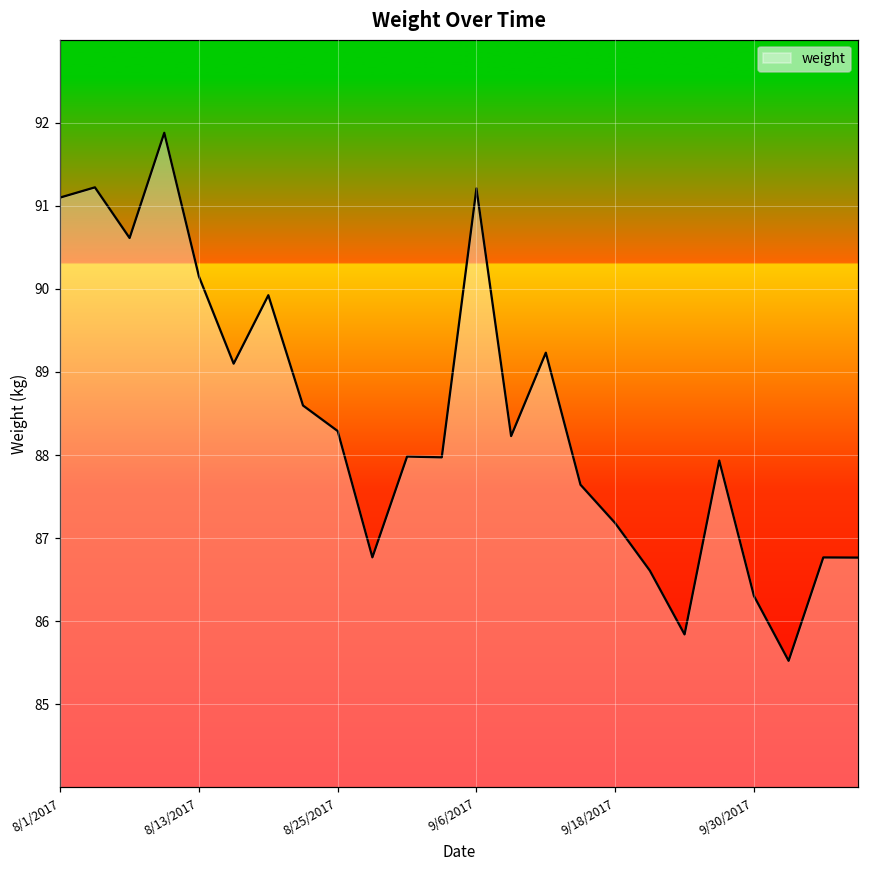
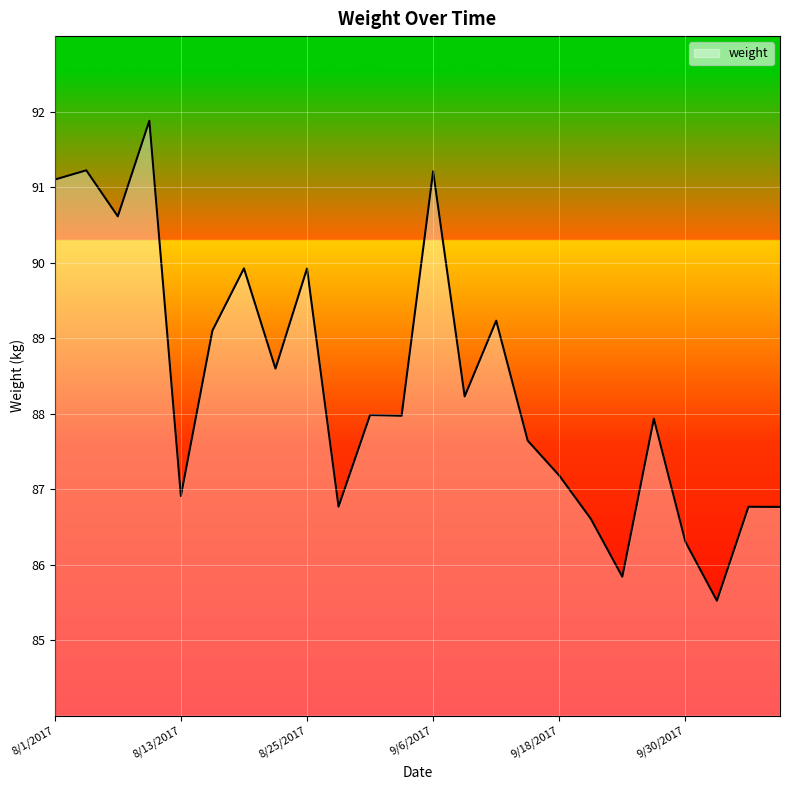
8/13/2017: 90.1 -> 86.9
8/25/2017: 88.3 -> 89.9
